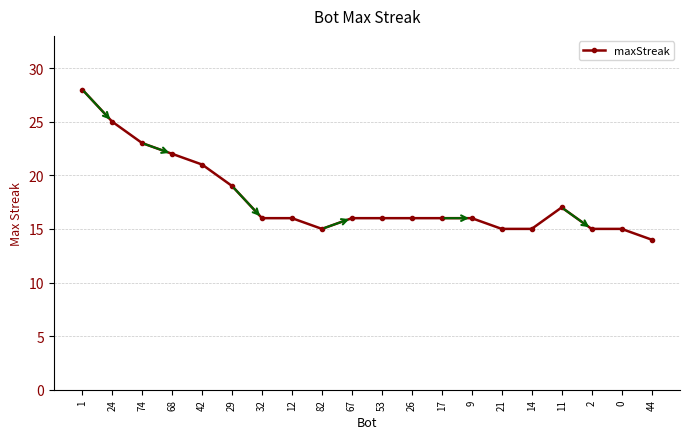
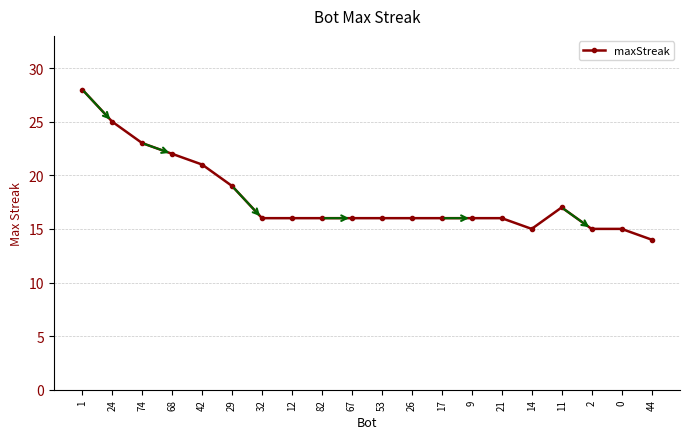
82: 15 -> 16
21: 15 -> 16
